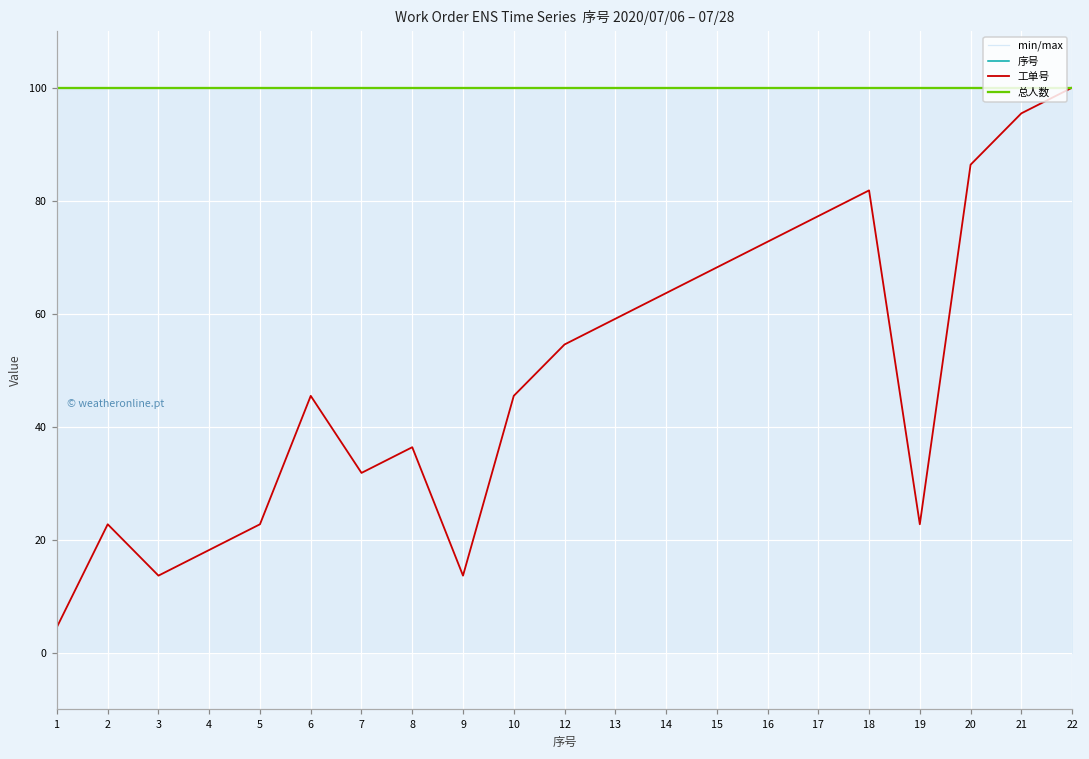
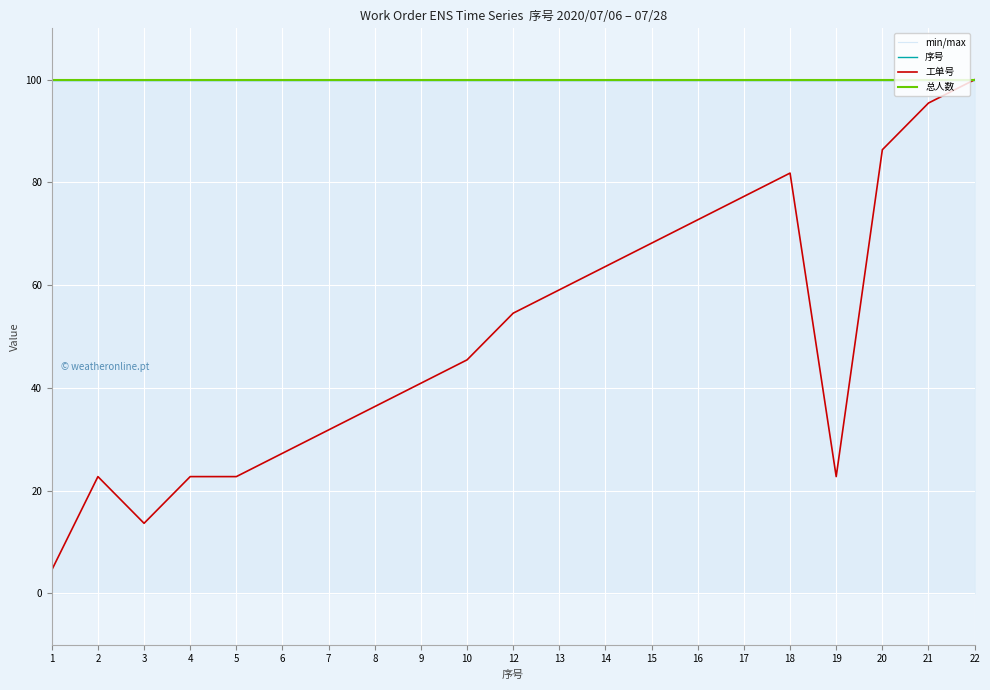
工单号, 4: 18 -> 23
工单号, 6: 45 -> 27
工单号, 9: 14 -> 41
